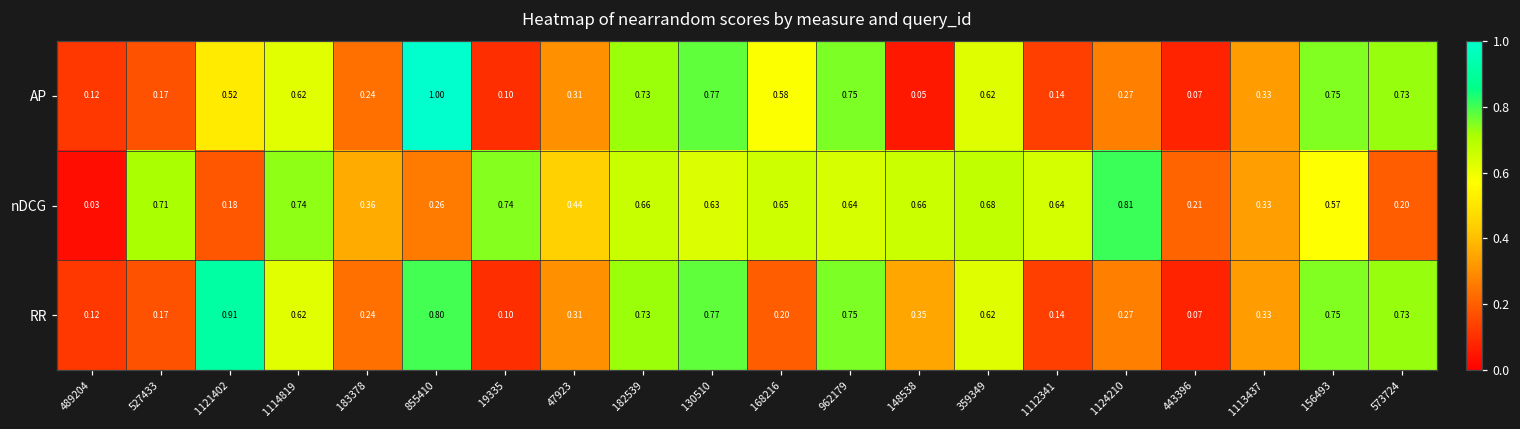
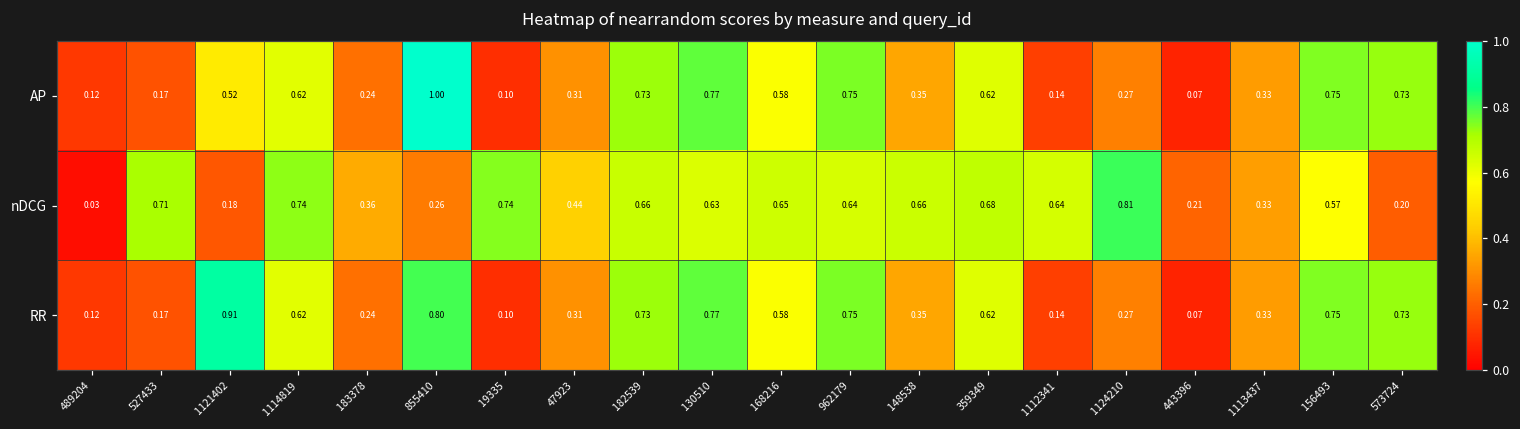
AP, 148538: 0.05 -> 0.35
RR, 168216: 0.20 -> 0.58
